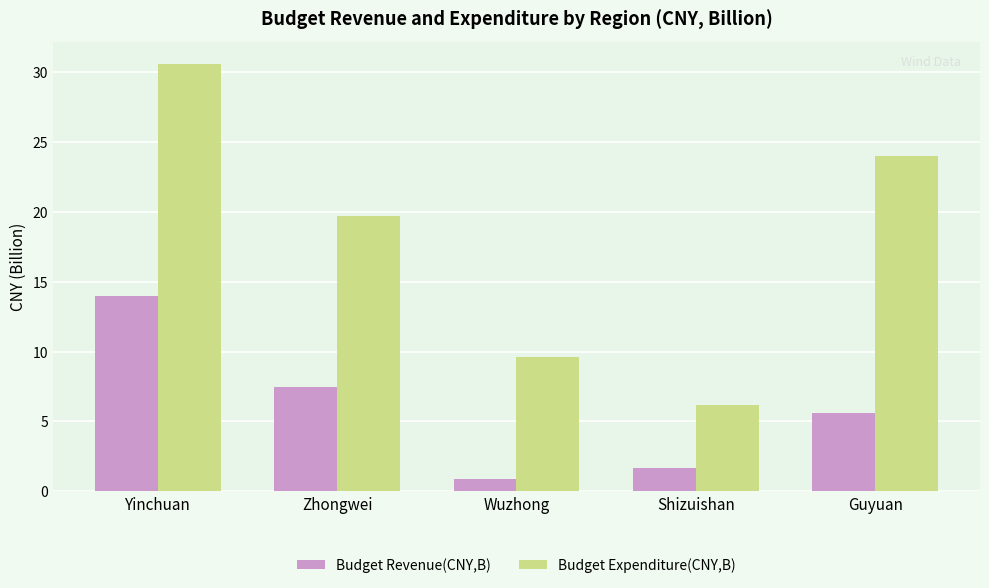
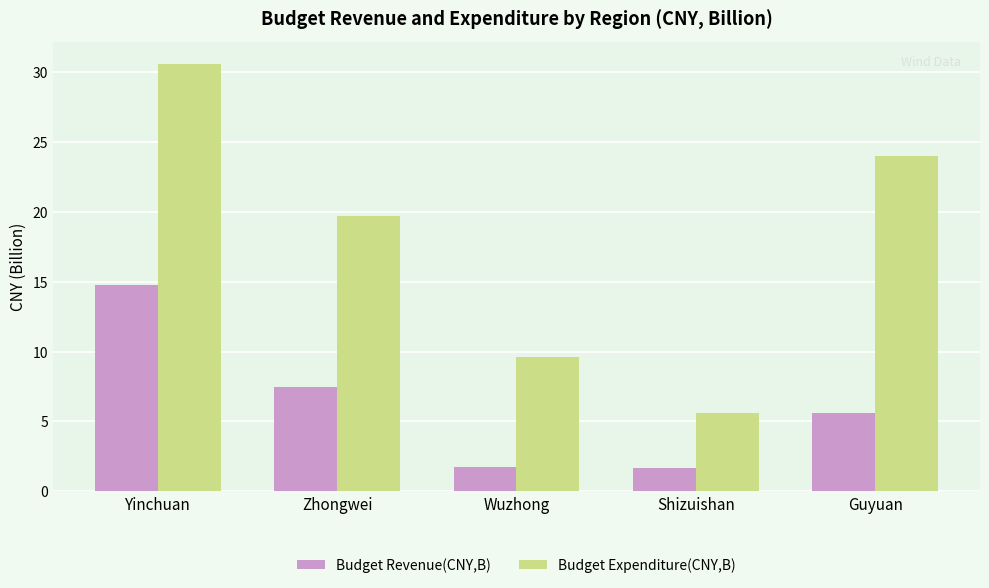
Budget Revenue(CNY,B), Yinchuan: 14.0 -> 14.7
Budget Revenue(CNY,B), Wuzhong: 0.9 -> 1.7
Budget Expenditure(CNY,B), Shizuishan: 6.2 -> 5.6
